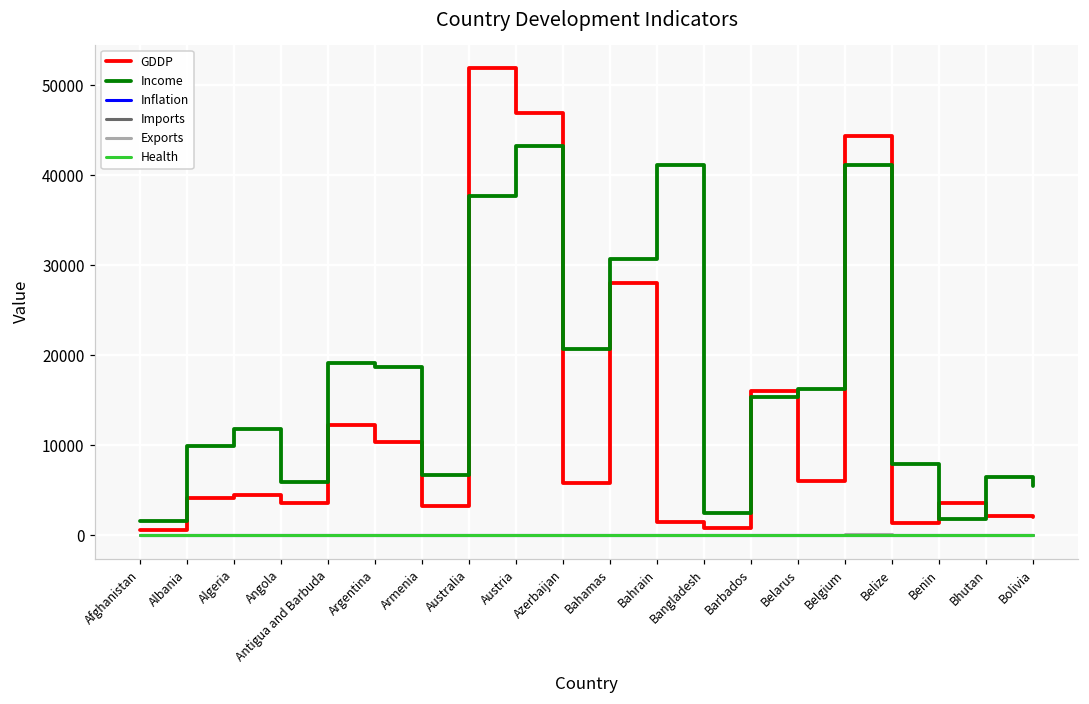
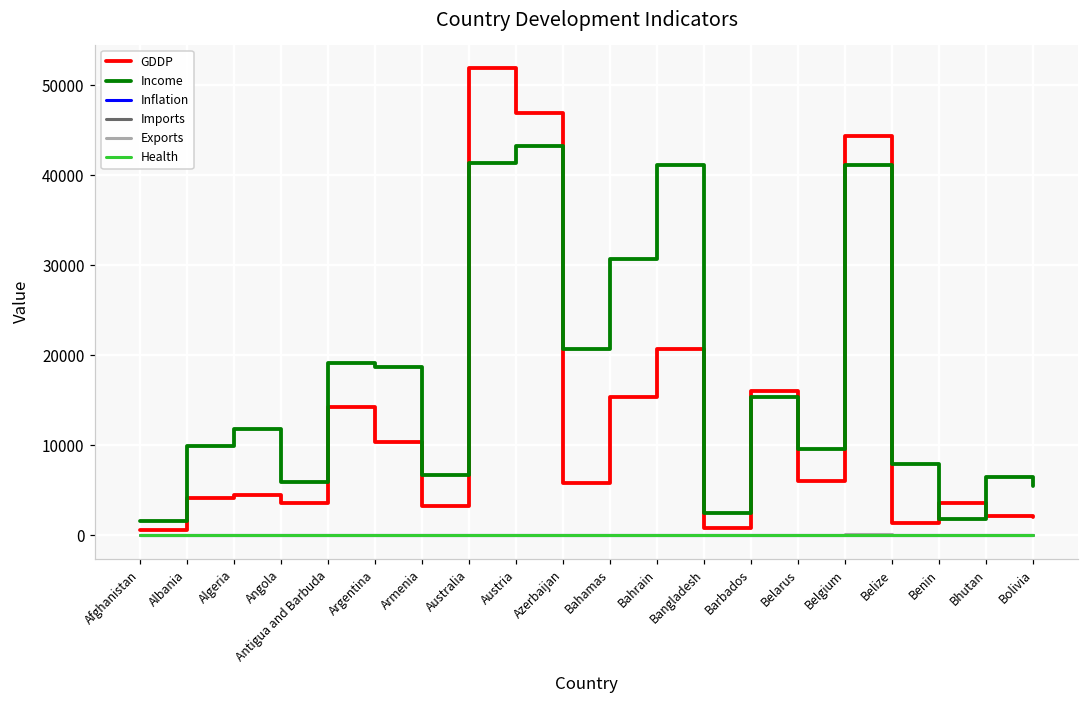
GDDP, Antigua and Barbuda: 12000 -> 14000
Income, Australia: 38000 -> 41000
GDDP, Bahamas: 28000 -> 15000
GDDP, Bahrain: 1000 -> 21000
Income, Belarus: 16000 -> 10000
